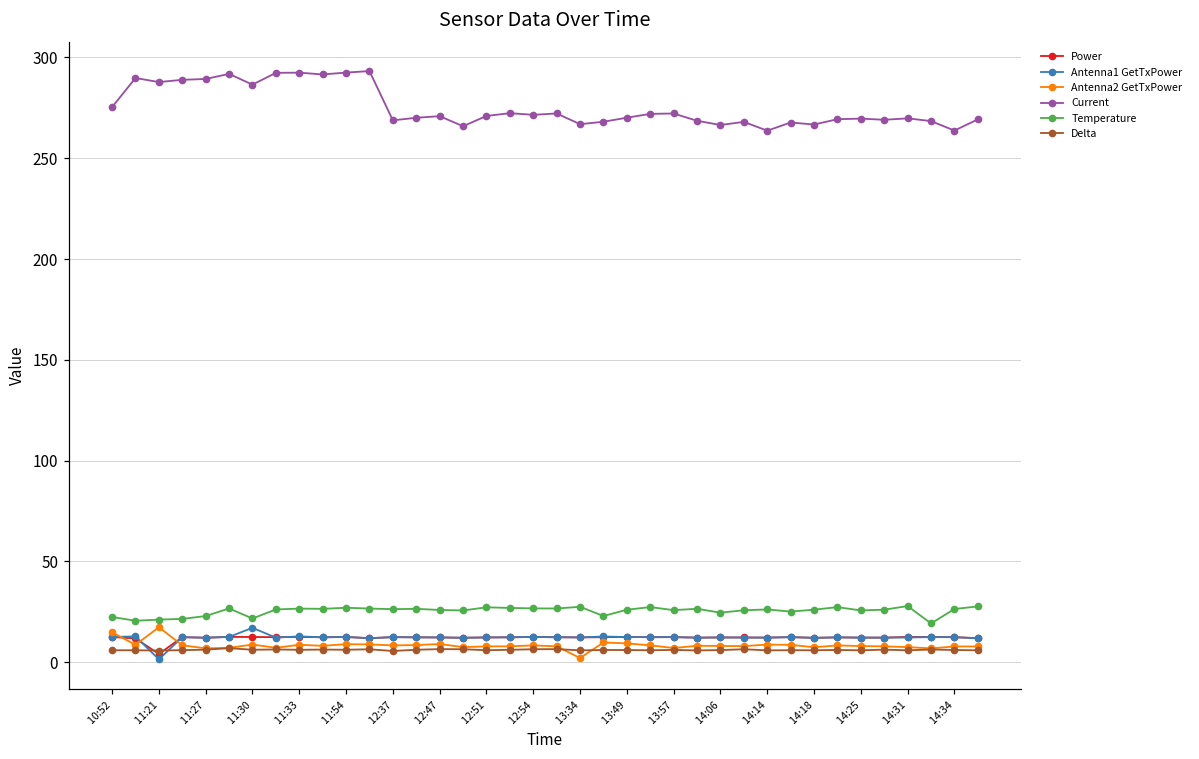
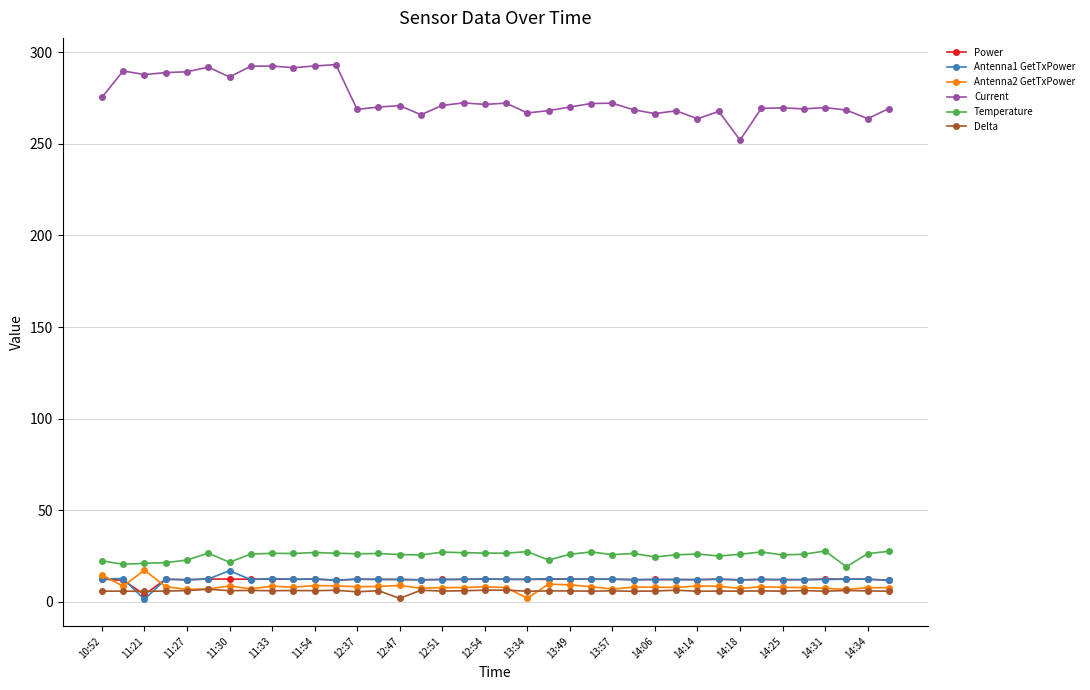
Delta, 12:47: 6 -> 2
Current, 14:18: 267 -> 252
